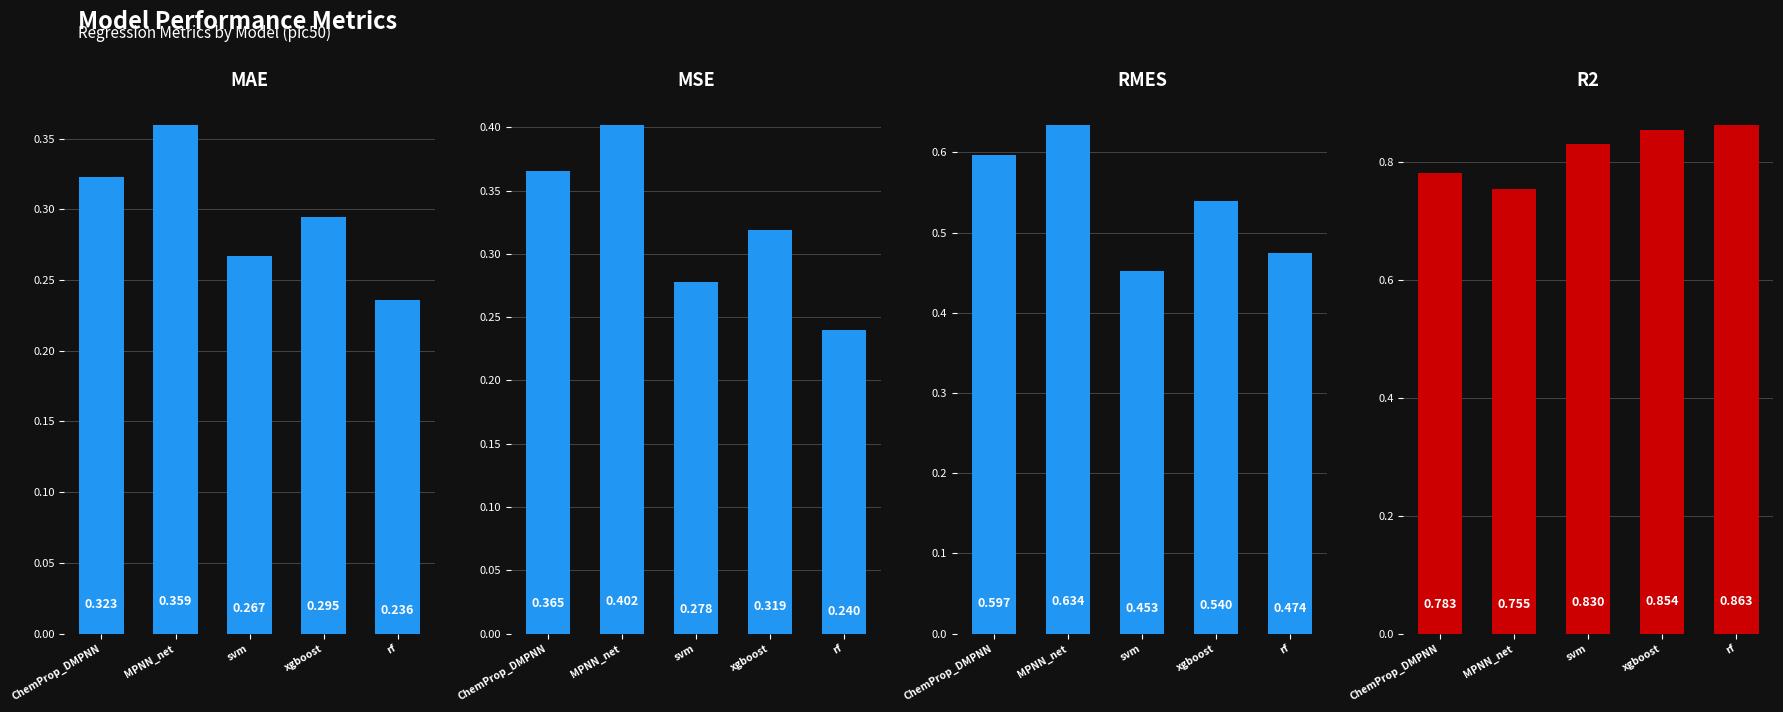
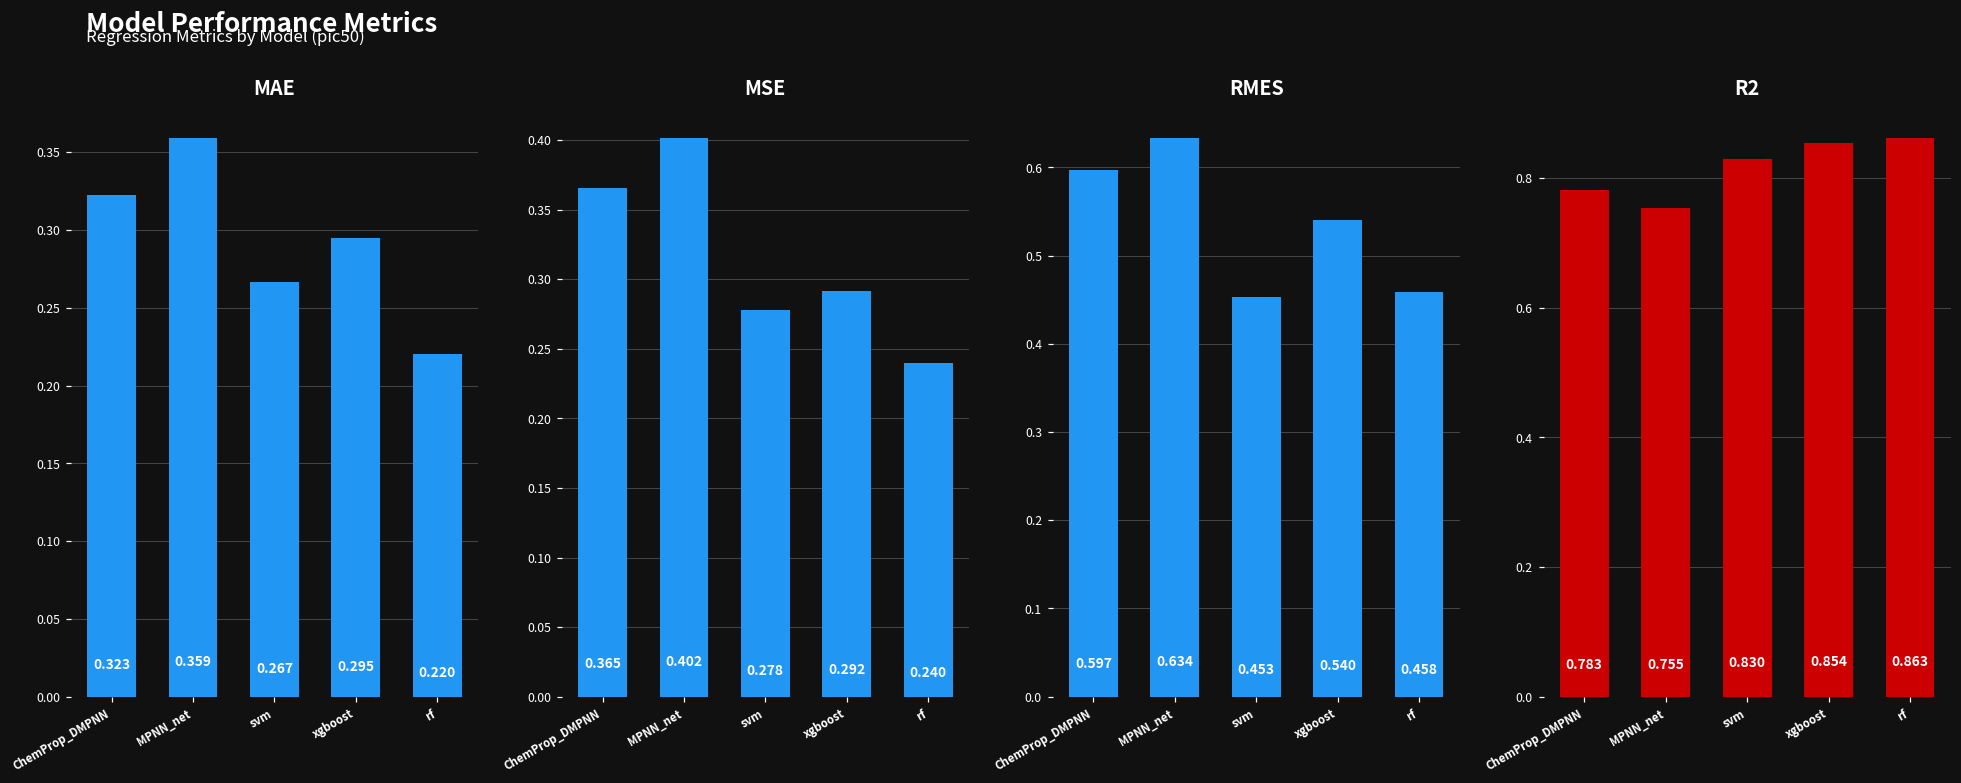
MAE, rf: 0.236 -> 0.220
MSE, xgboost: 0.319 -> 0.292
RMES, rf: 0.474 -> 0.458
